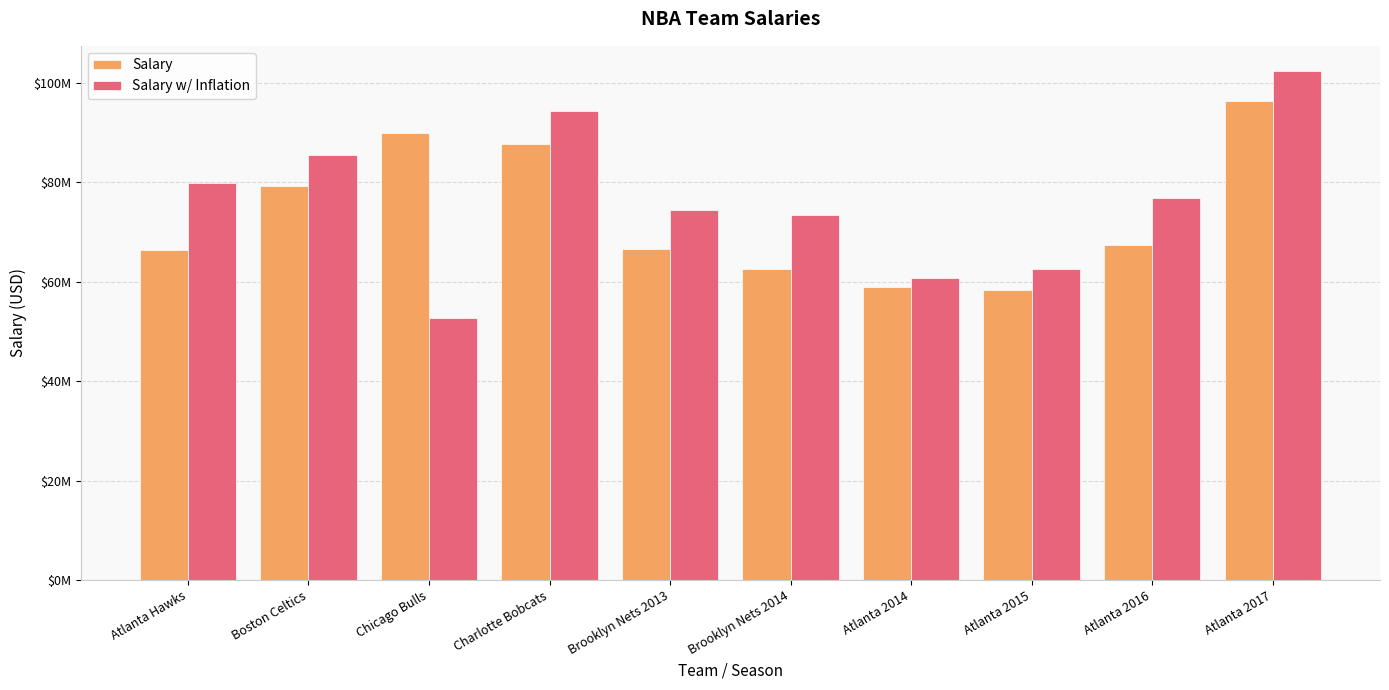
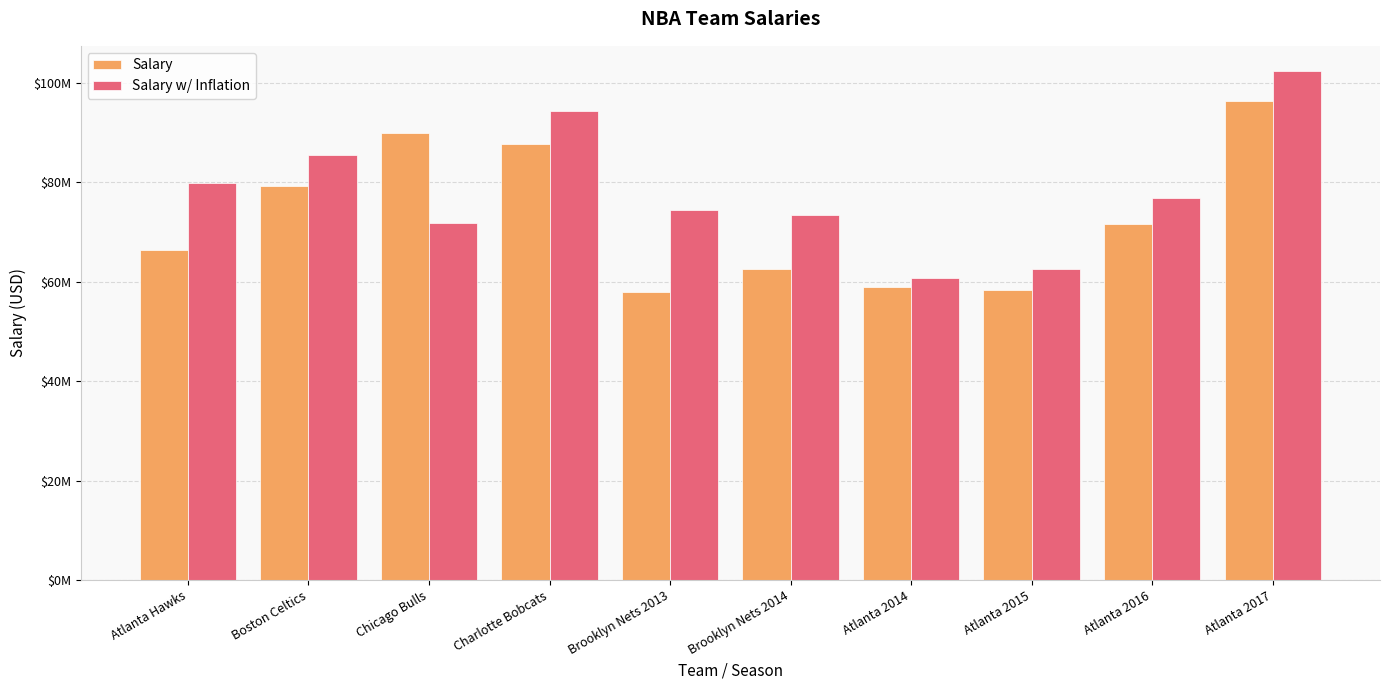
Salary w/ Inflation, Chicago Bulls: $53000000 -> $72000000
Salary, Brooklyn Nets 2013: $67000000 -> $58000000
Salary, Atlanta 2016: $67000000 -> $72000000
